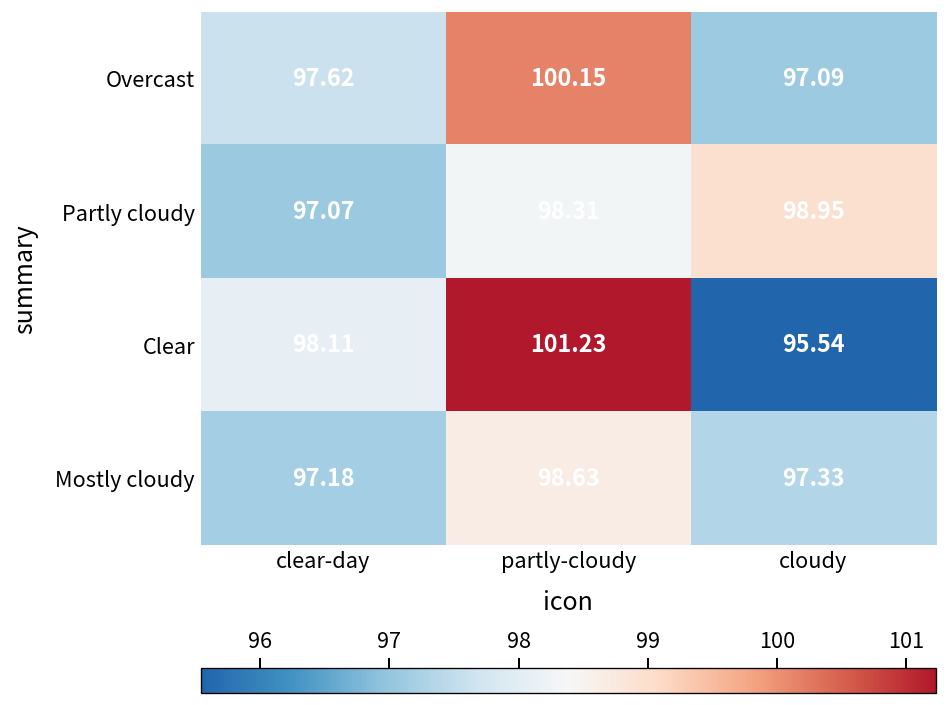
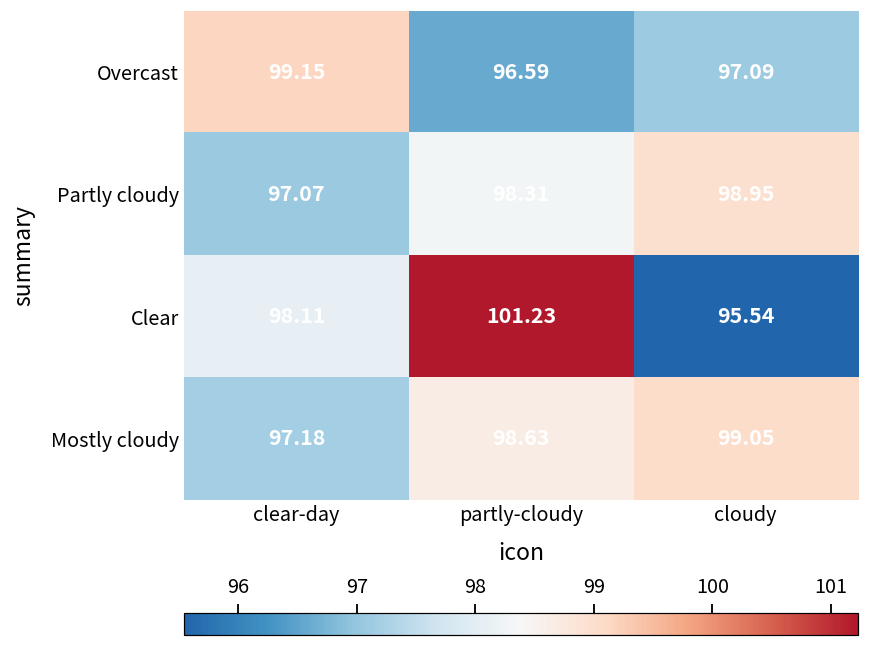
Overcast, clear-day: 97.62 -> 99.15
Overcast, partly-cloudy: 100.15 -> 96.59
Mostly cloudy, cloudy: 97.33 -> 99.05
